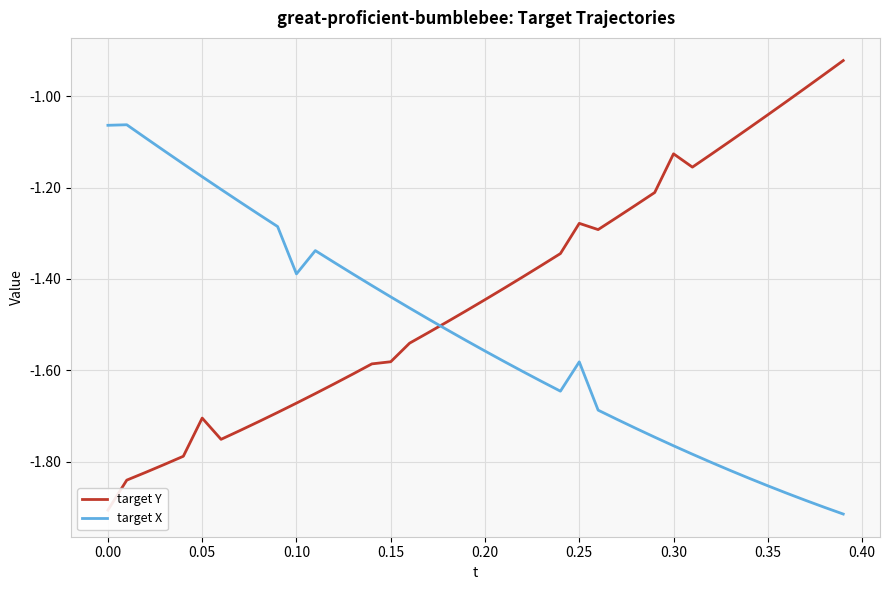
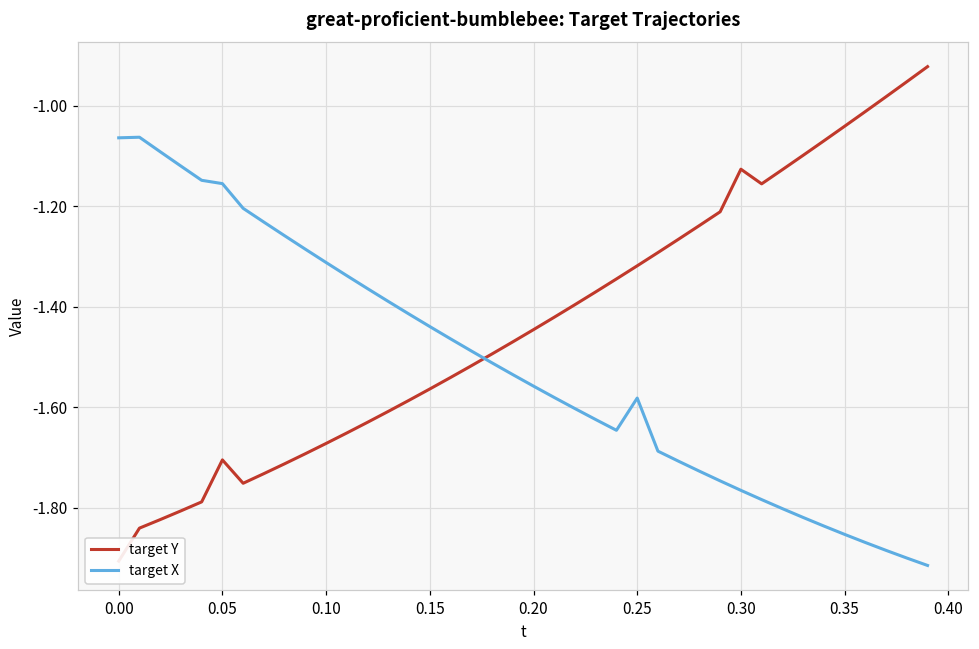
target X, 0.05: -1.18 -> -1.15
target X, 0.10: -1.39 -> -1.31
target Y, 0.15: -1.58 -> -1.56
target Y, 0.25: -1.28 -> -1.32
